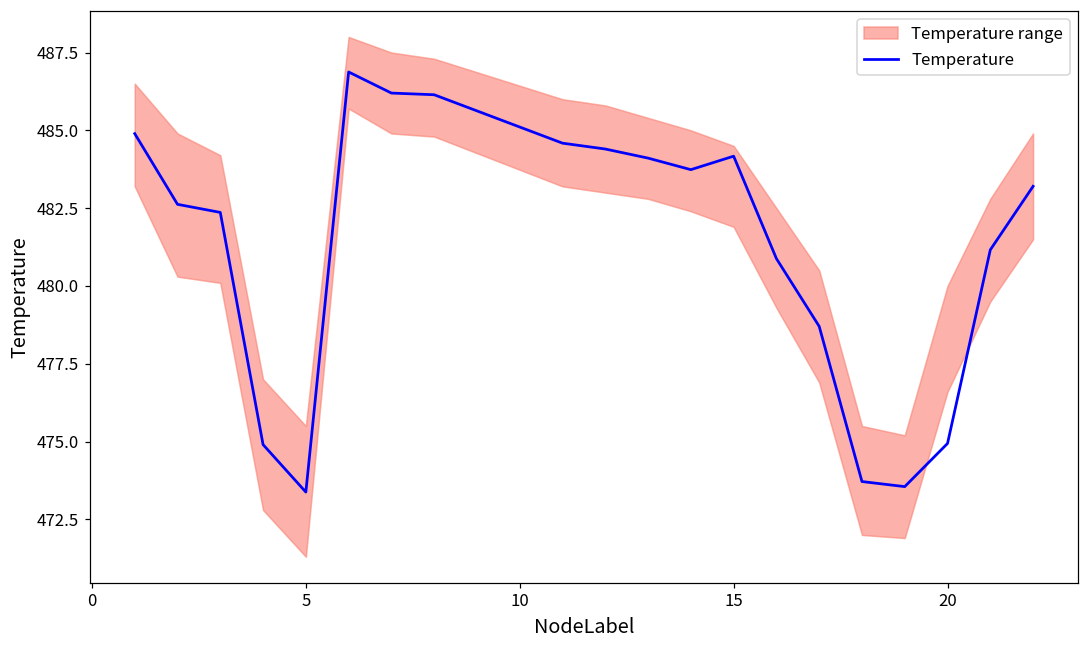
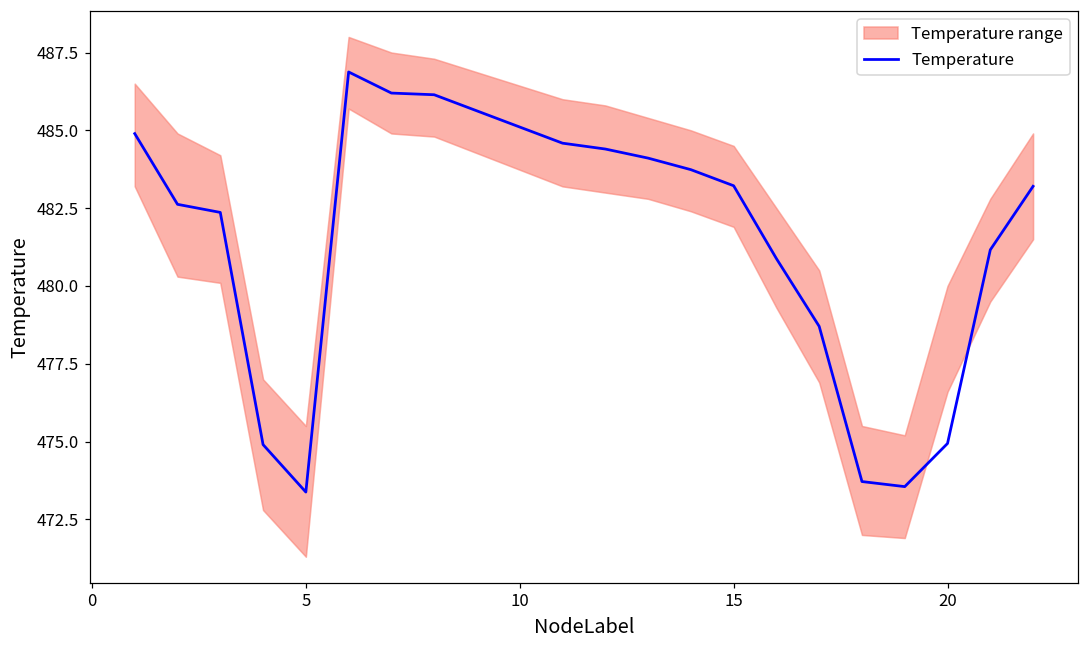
Temperature, 15: 484.2 -> 483.2
